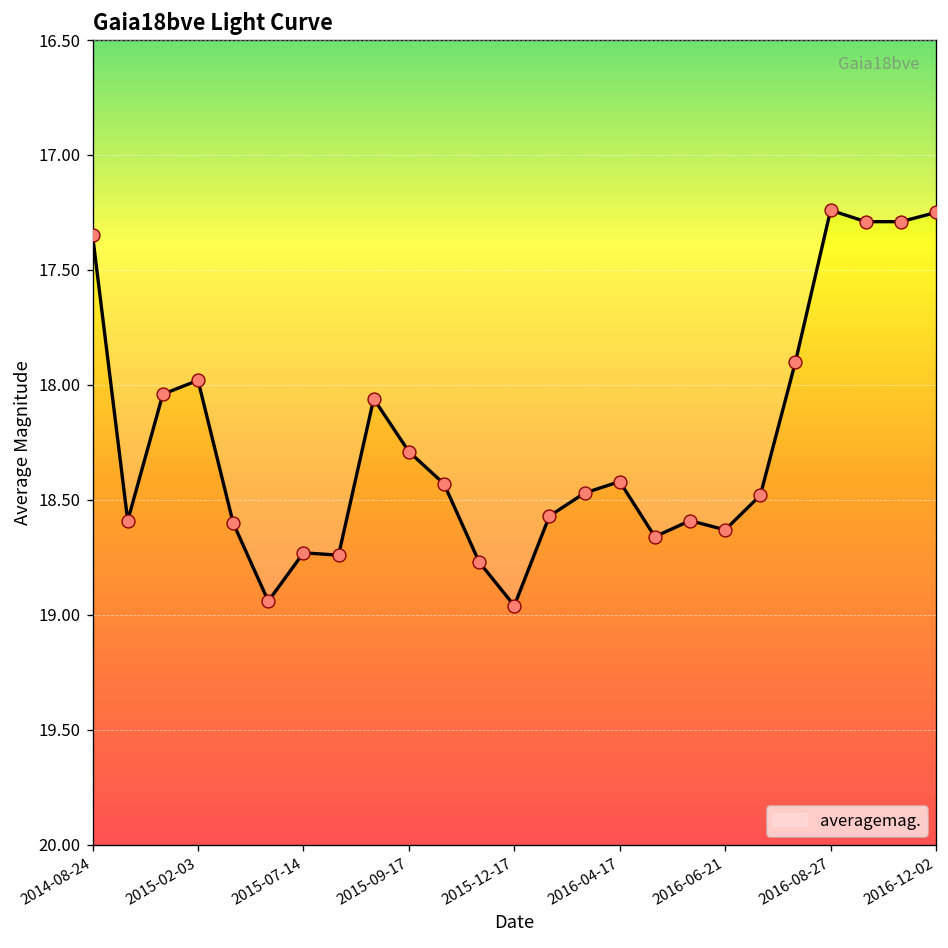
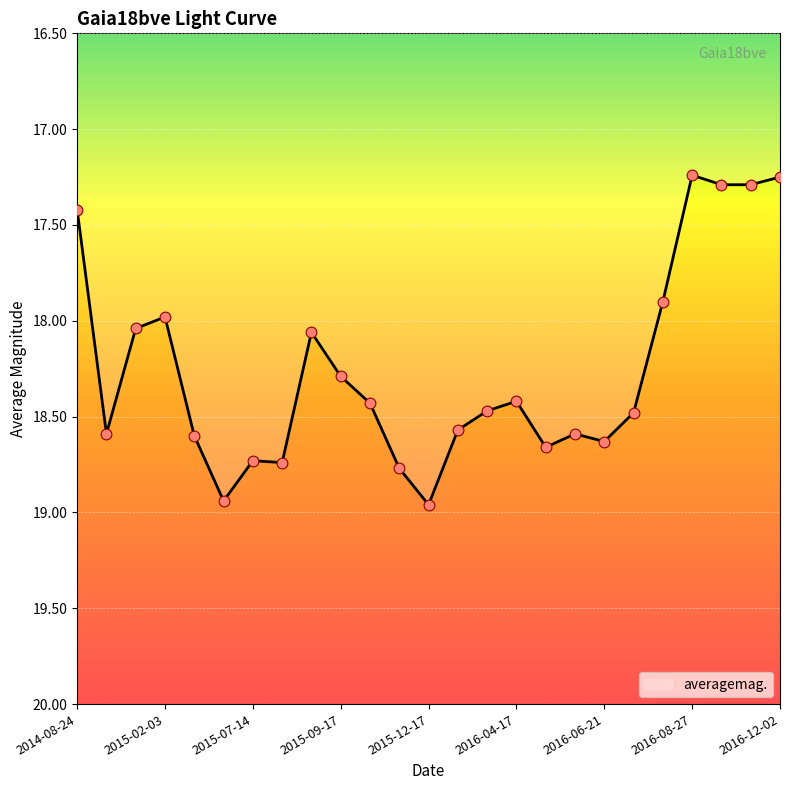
2014-08-24: 17.35 -> 17.42
